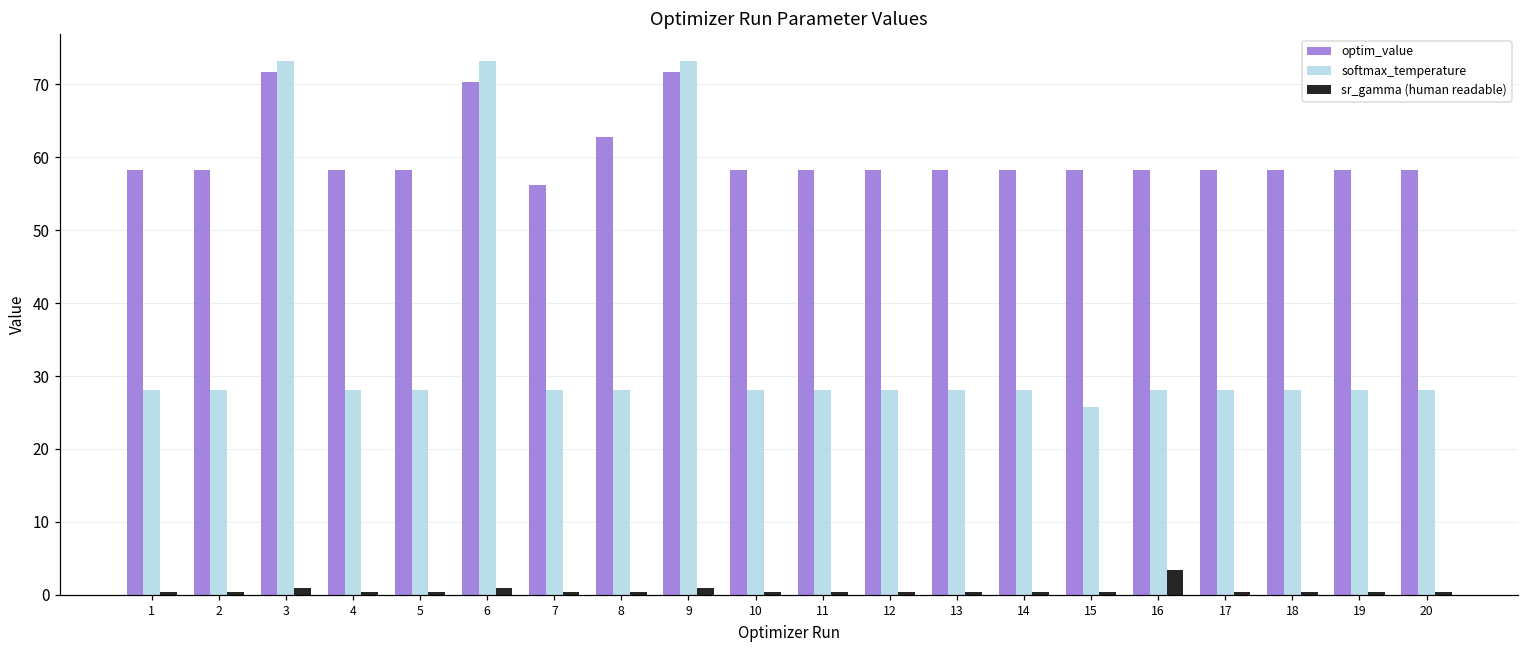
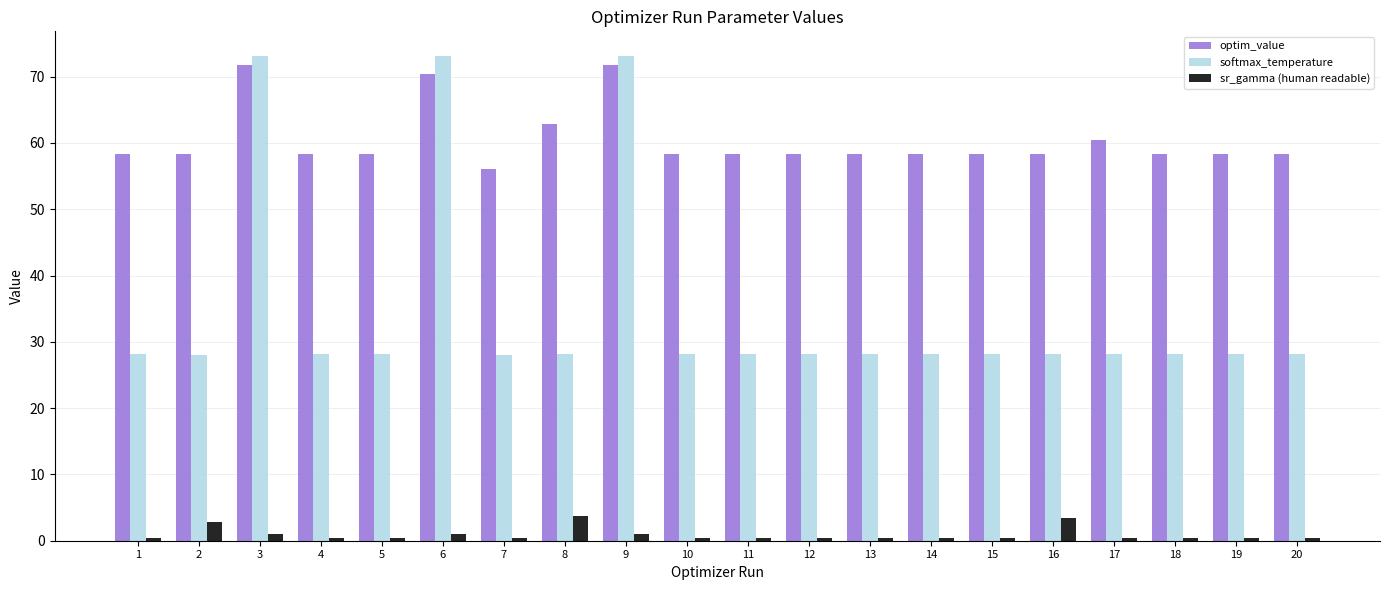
sr_gamma (human readable), 2: 0 -> 3
sr_gamma (human readable), 8: 0 -> 4
softmax_temperature, 15: 26 -> 28
optim_value, 17: 58 -> 60
